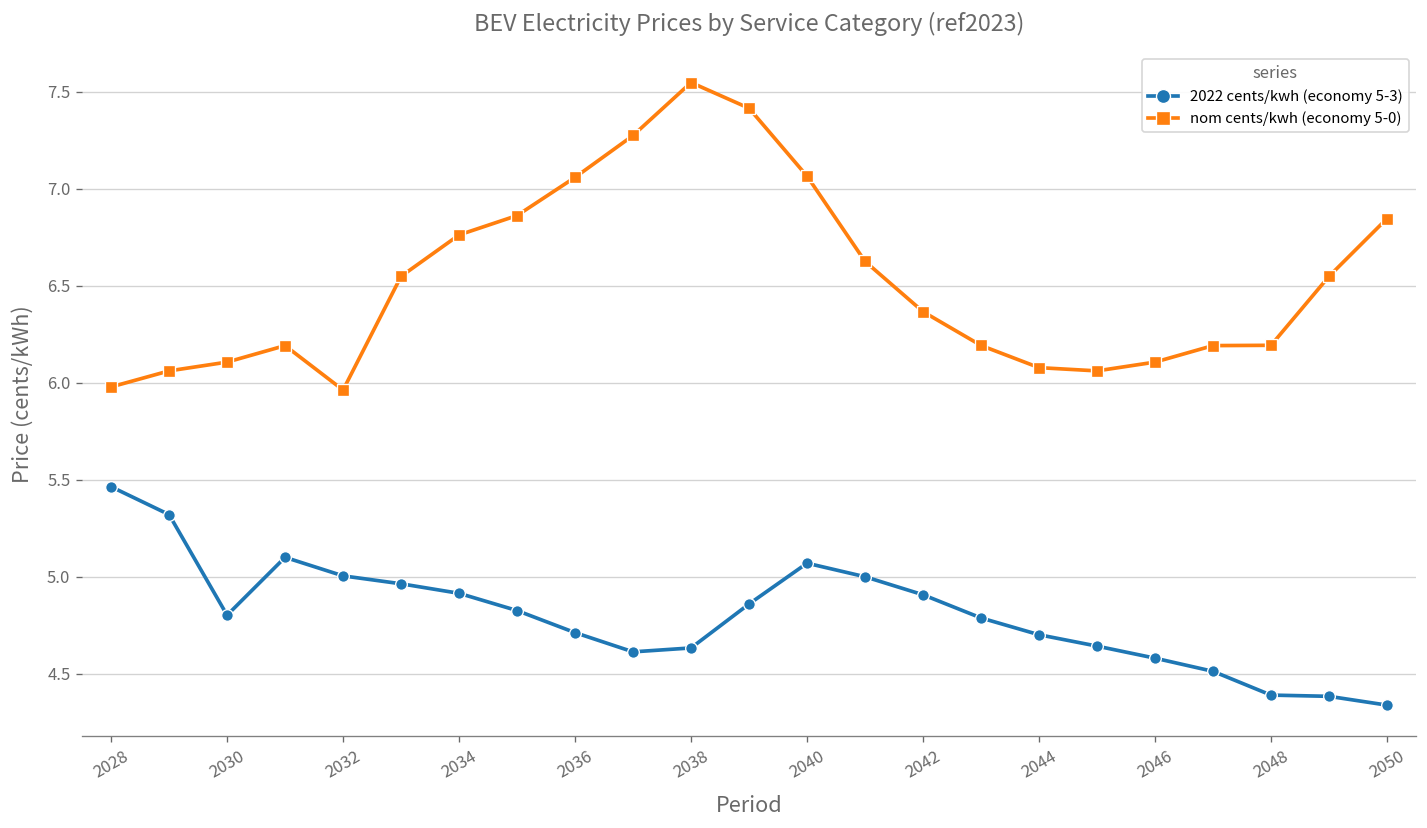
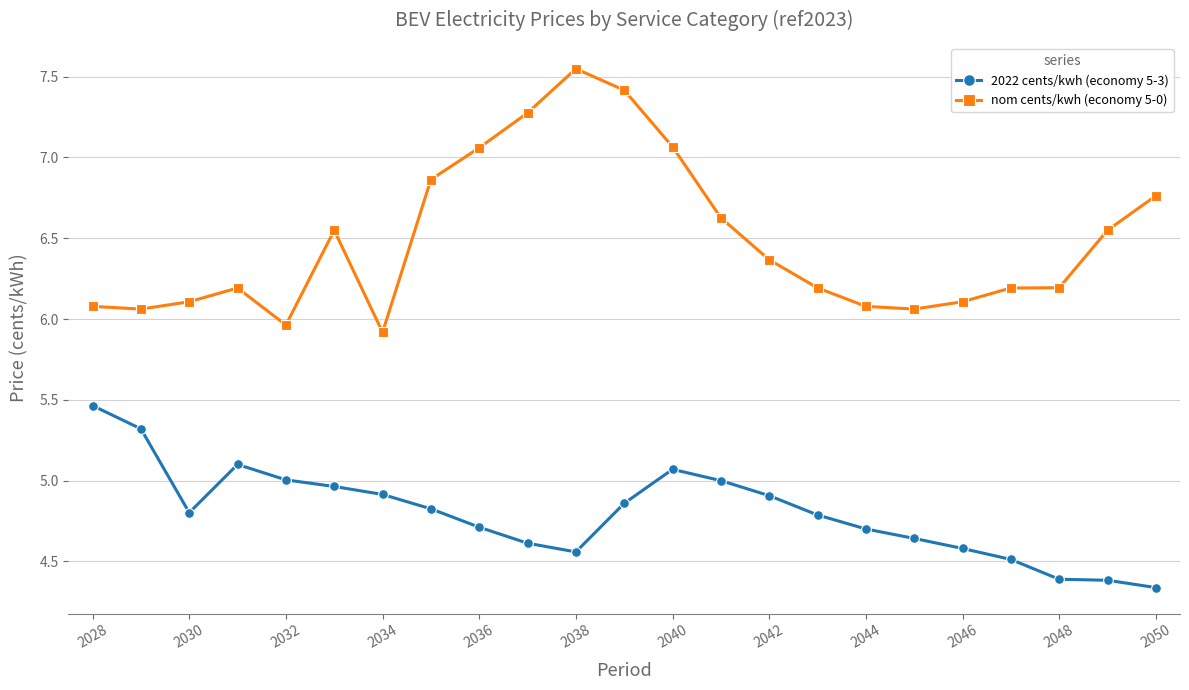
nom cents/kwh (economy 5-0), 2028: 5.98 -> 6.08
nom cents/kwh (economy 5-0), 2034: 6.76 -> 5.92
2022 cents/kwh (economy 5-3), 2038: 4.63 -> 4.56
nom cents/kwh (economy 5-0), 2050: 6.85 -> 6.76
